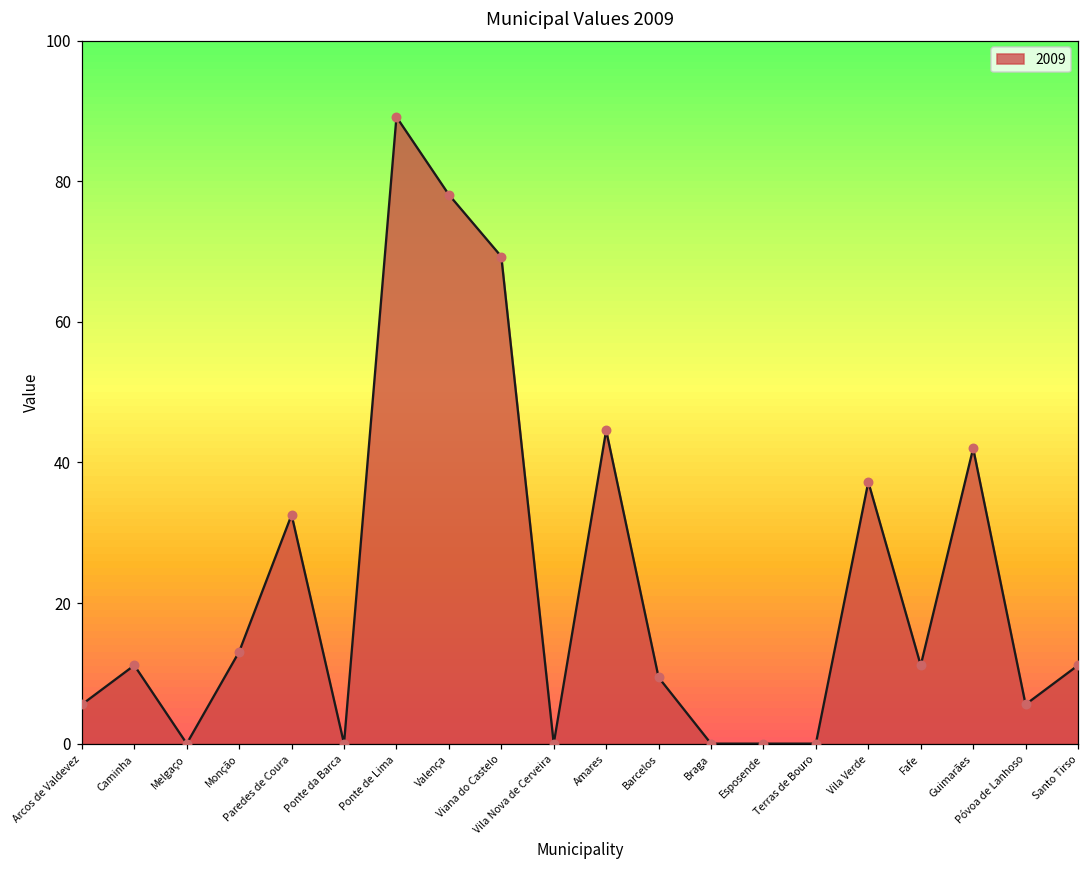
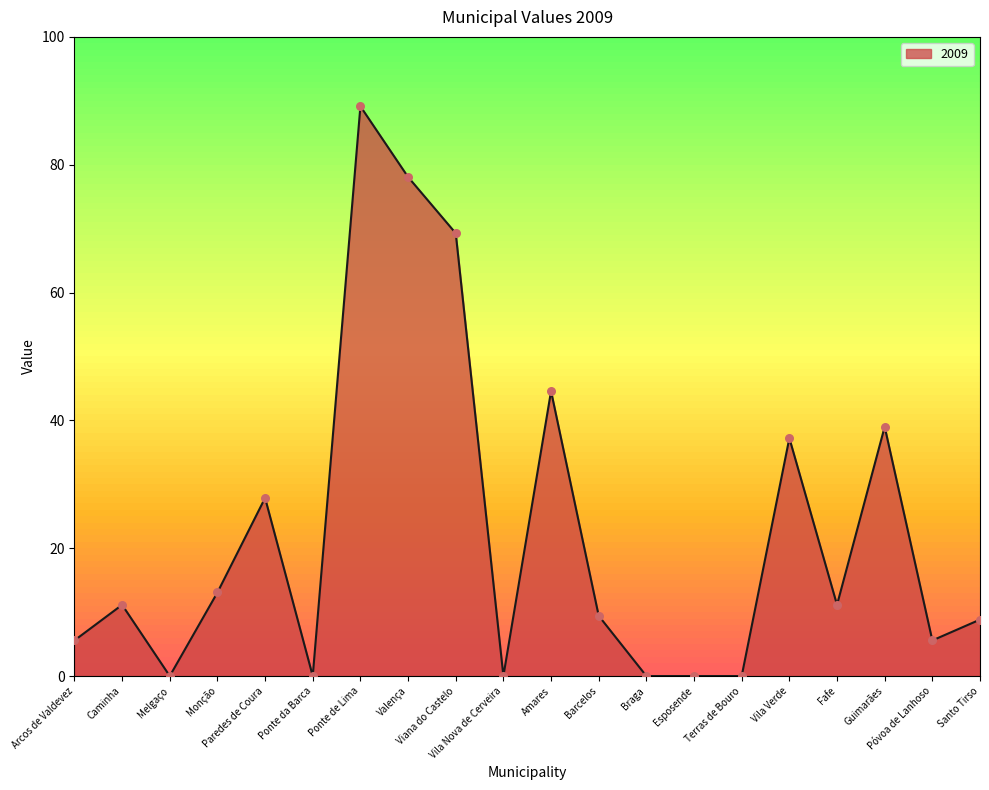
Paredes de Coura: 33 -> 28
Guimarães: 42 -> 39
Santo Tirso: 11 -> 9
